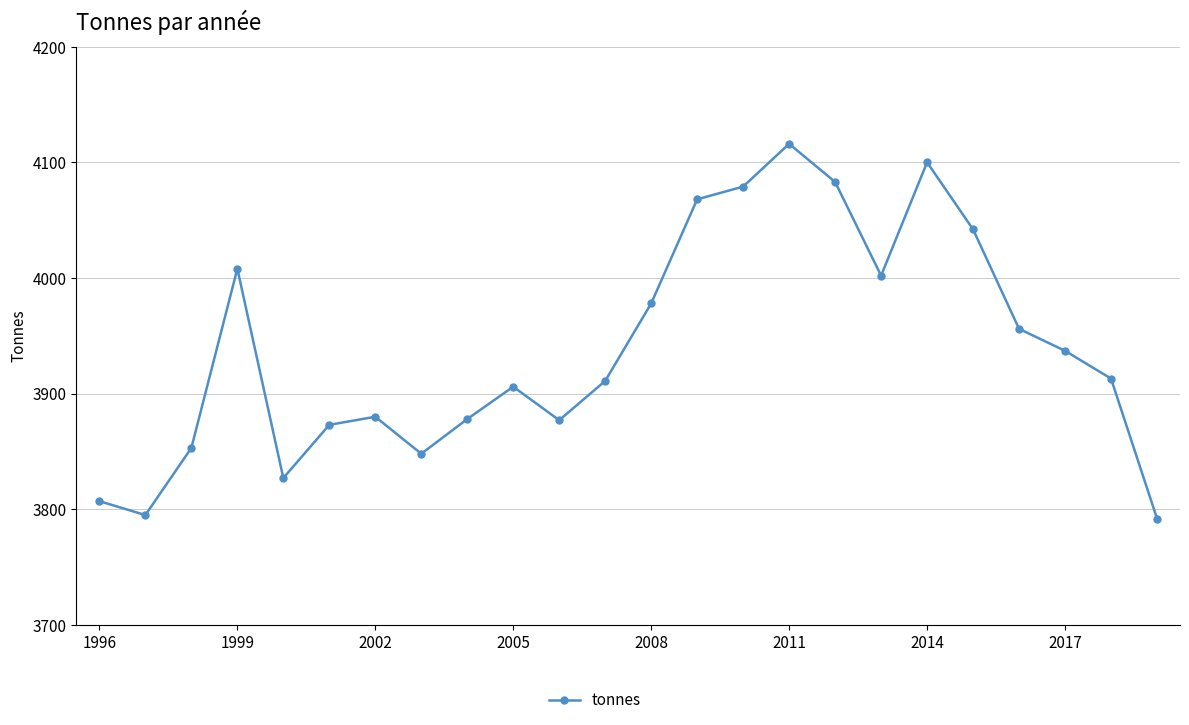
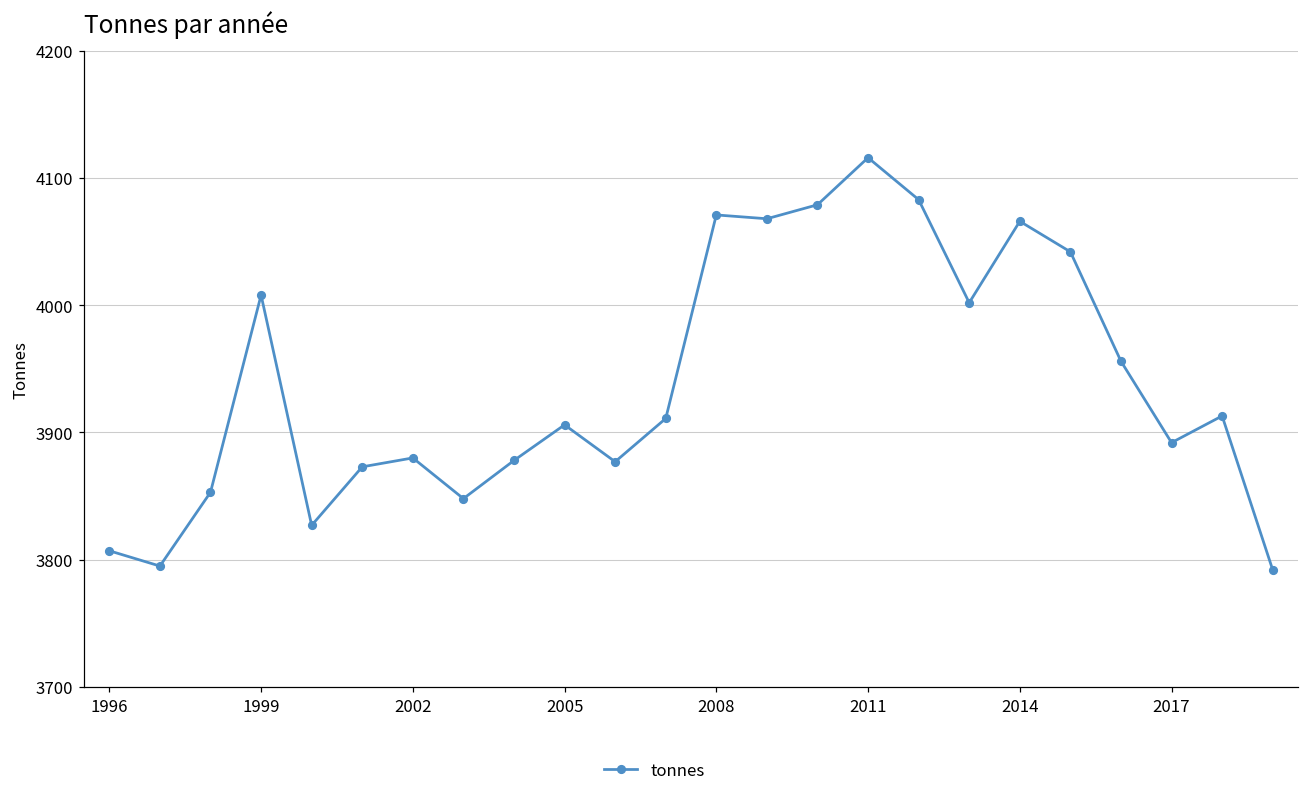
2008: 3978 -> 4071
2014: 4100 -> 4066
2017: 3937 -> 3892
